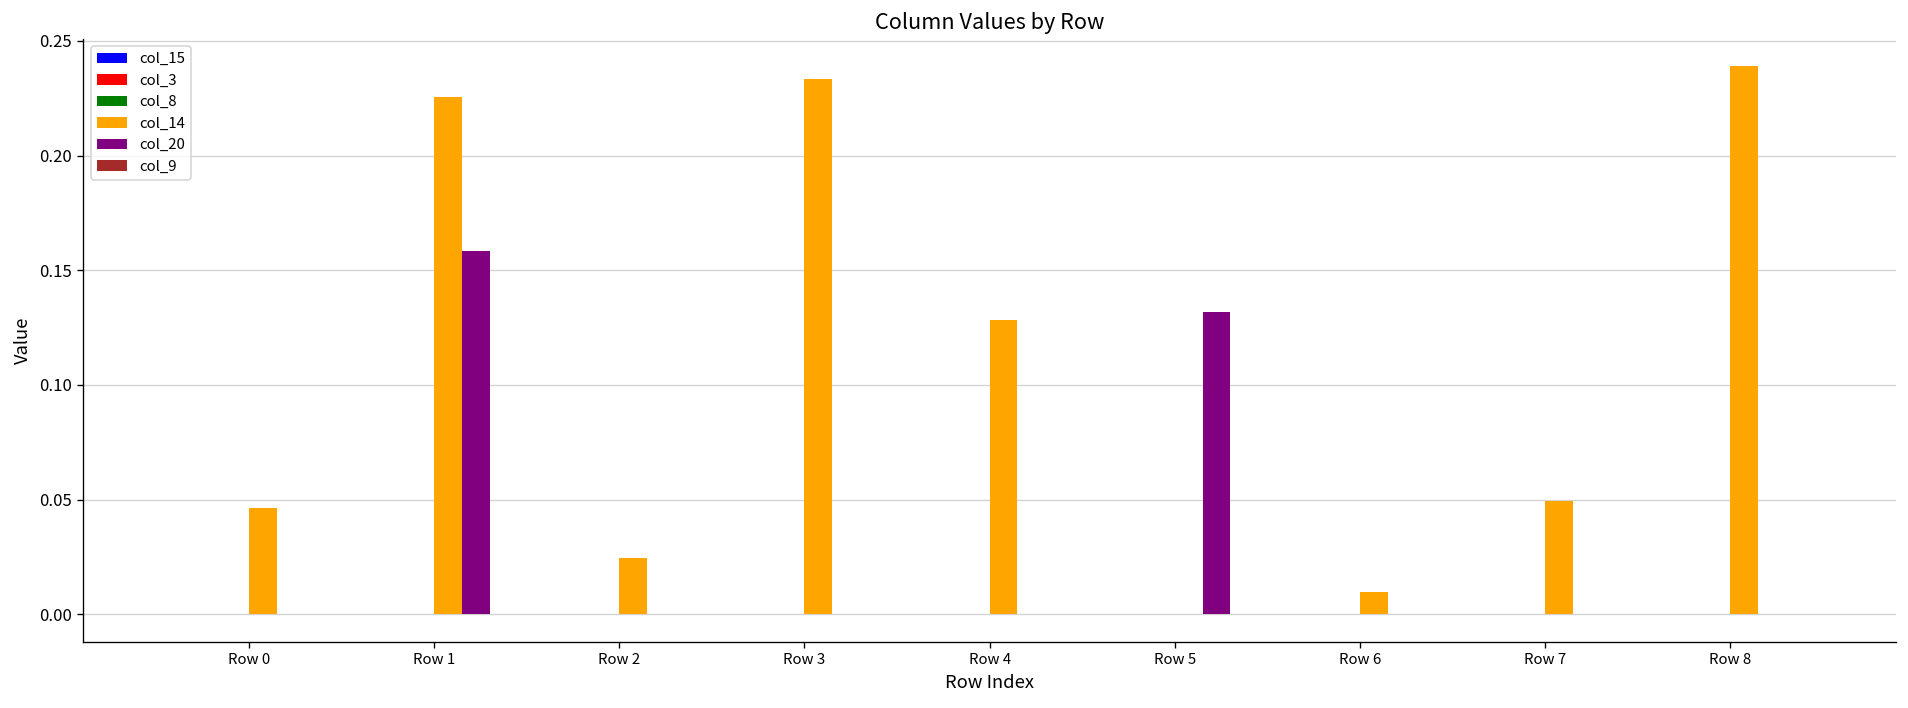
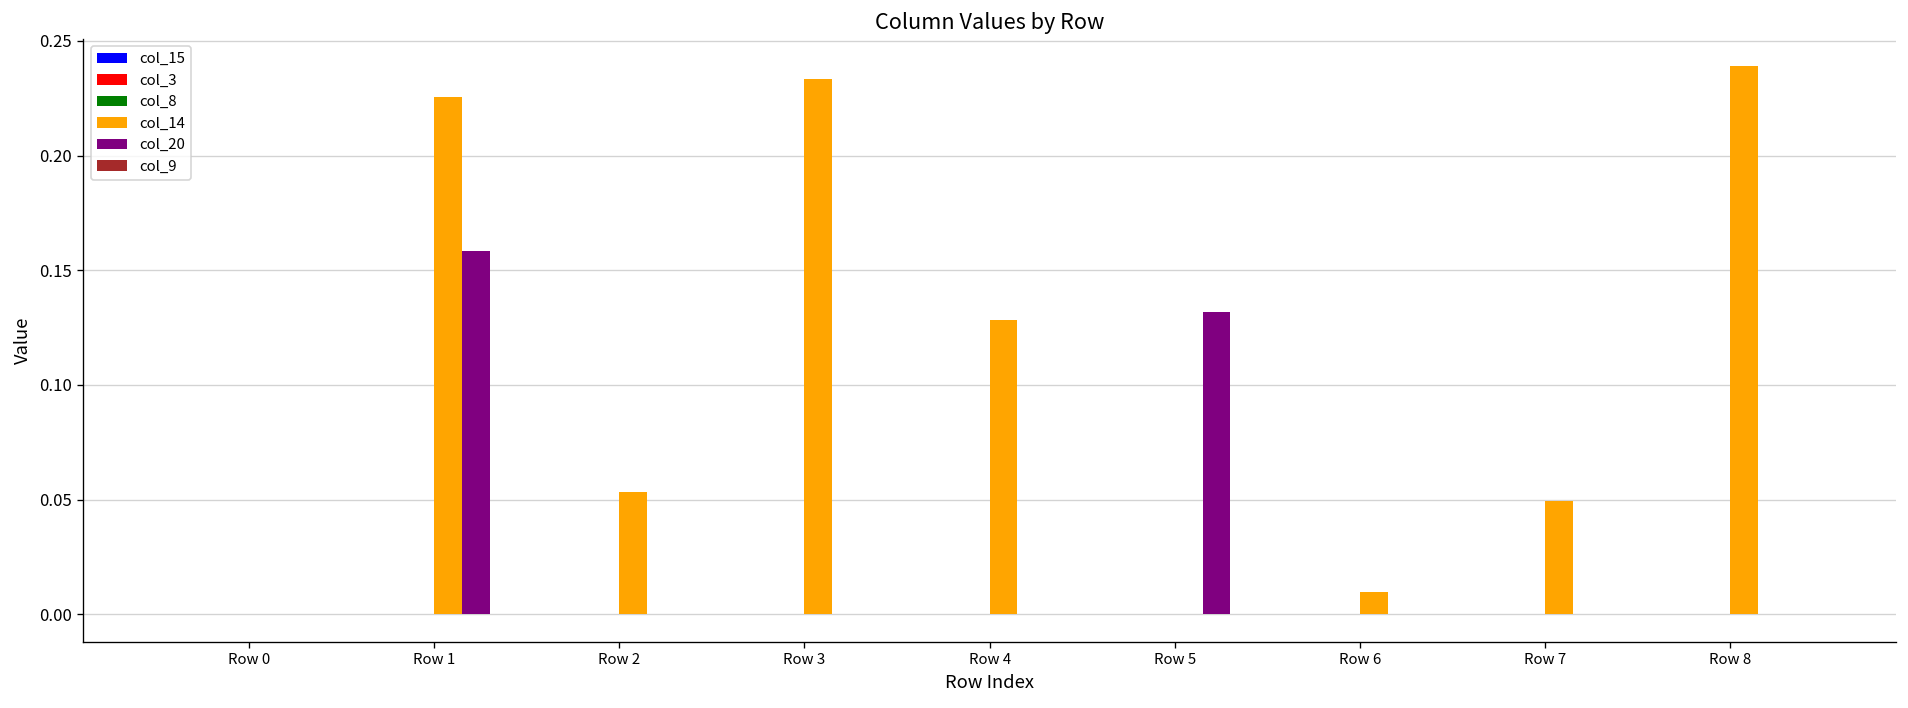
col_14, Row 0: 0.046 -> 0.000
col_14, Row 2: 0.024 -> 0.053
